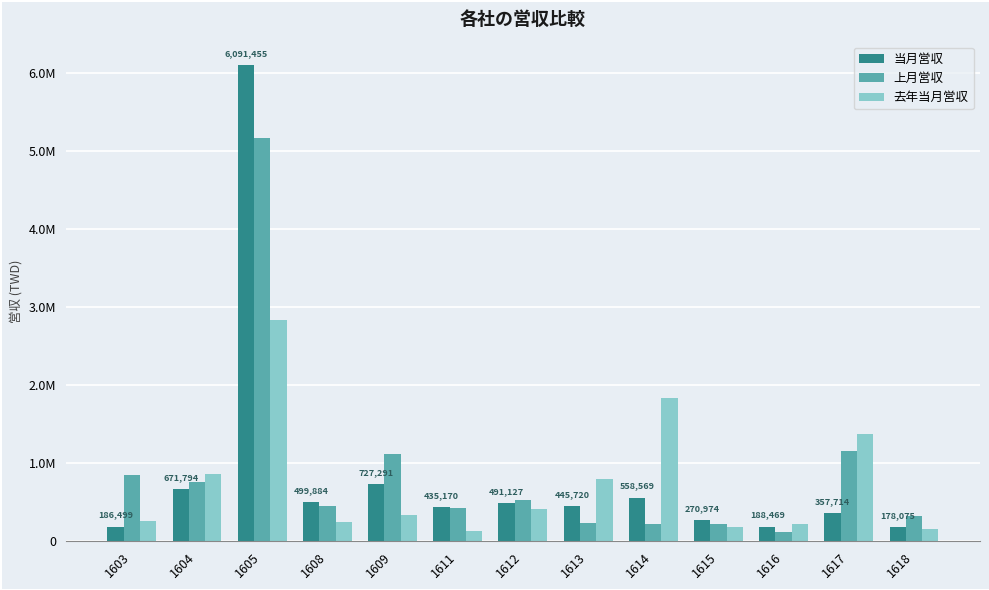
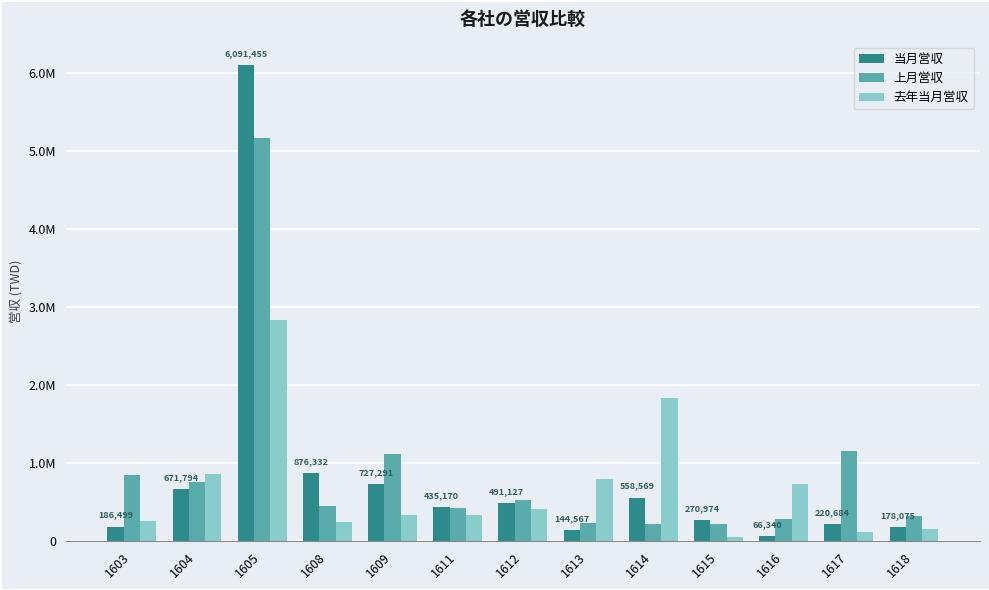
当月営収, 1608: 499,884 -> 876,332
去年当月営収, 1611: 100000 -> 300000
当月営収, 1613: 445,720 -> 144,567
去年当月営収, 1615: 200000 -> 100000
当月営収, 1616: 188,469 -> 66,340
上月営収, 1616: 100000 -> 300000
去年当月営収, 1616: 200000 -> 700000
当月営収, 1617: 357,714 -> 220,684
去年当月営収, 1617: 1400000 -> 100000
